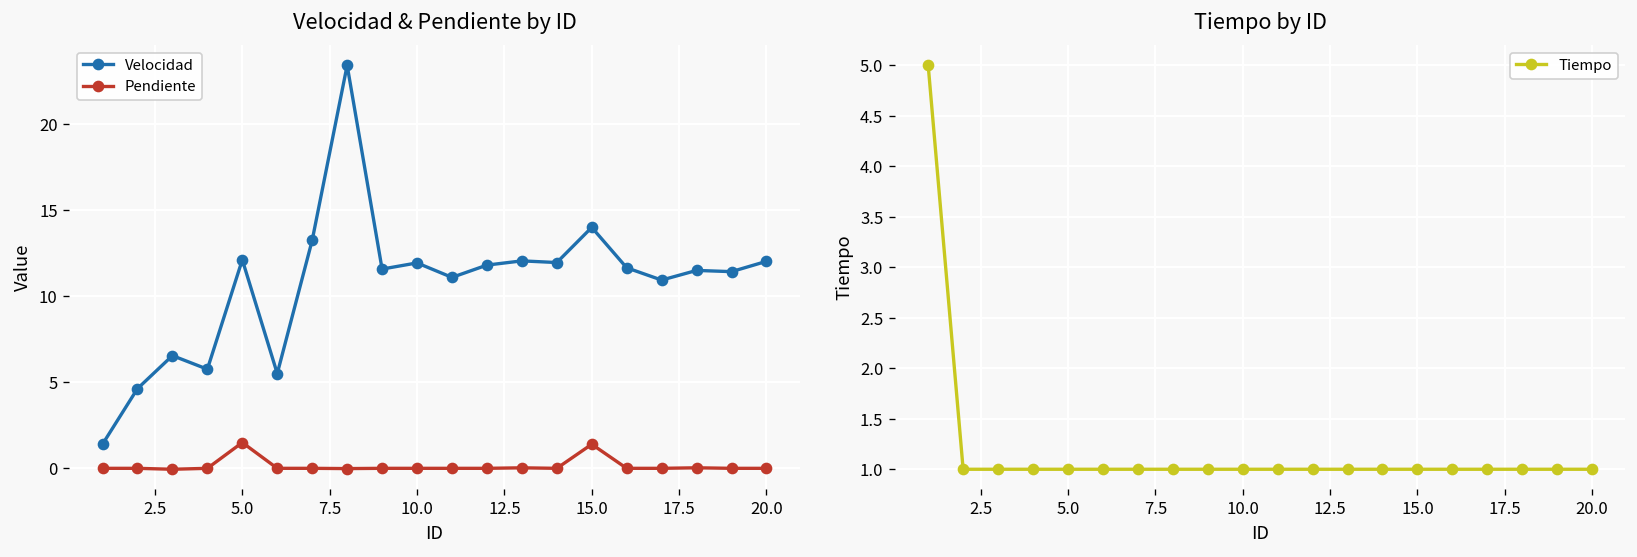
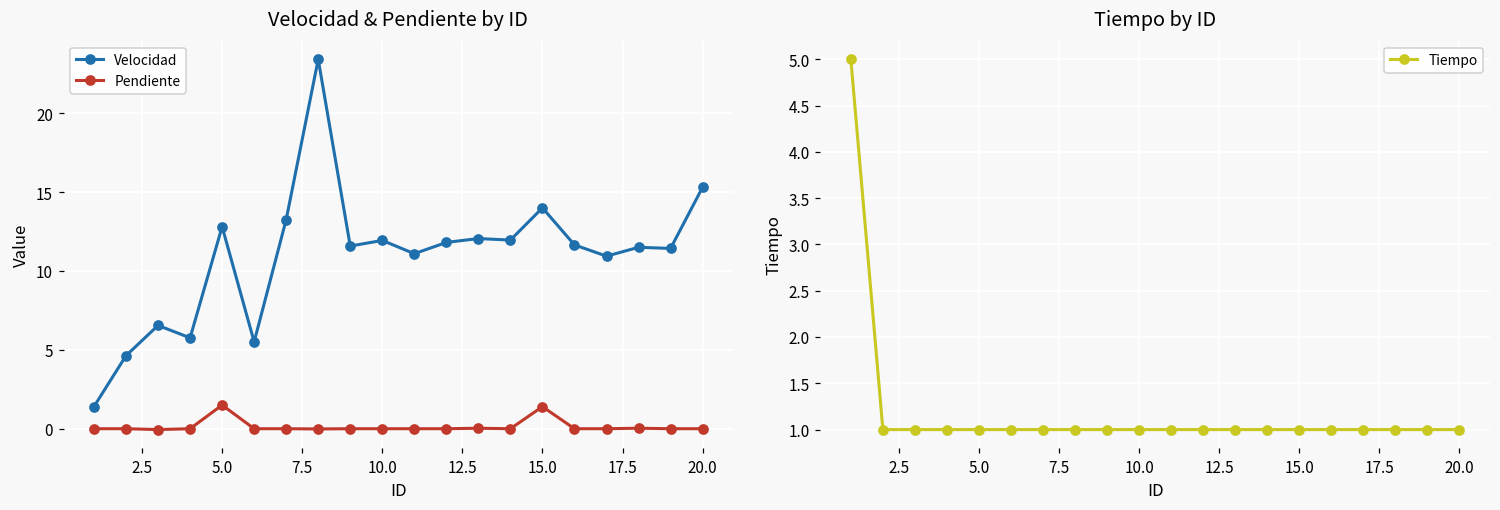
Velocidad & Pendiente by ID, Velocidad, 5.0: 12.1 -> 12.8
Velocidad & Pendiente by ID, Velocidad, 20.0: 12.0 -> 15.3
